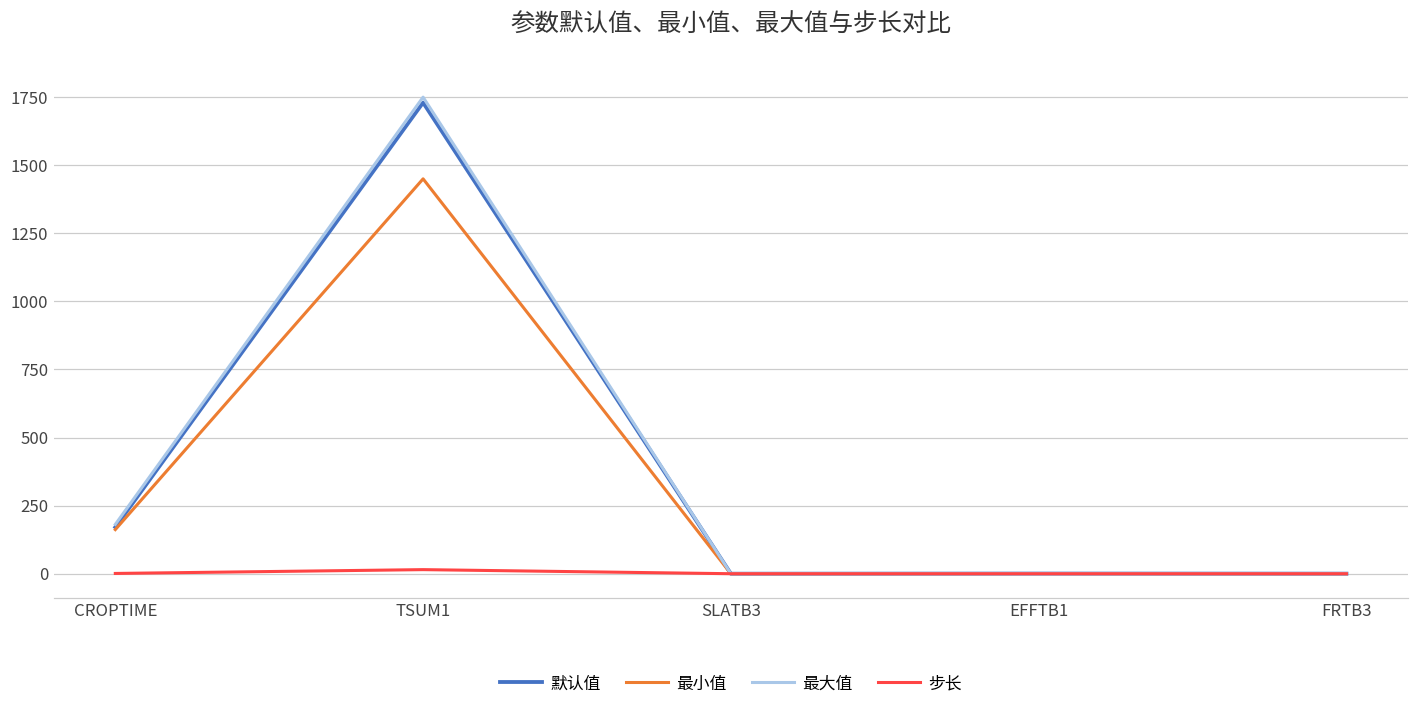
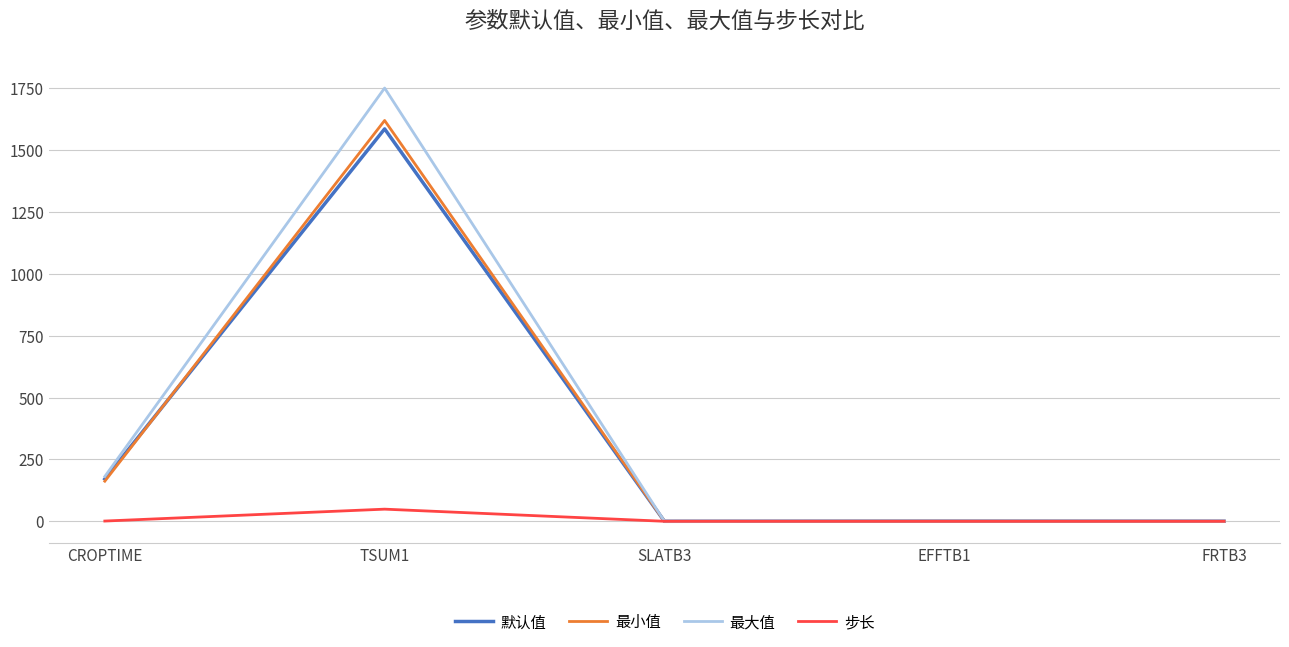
默认值, TSUM1: 1730 -> 1590
最小值, TSUM1: 1450 -> 1620
步长, TSUM1: 20 -> 50
